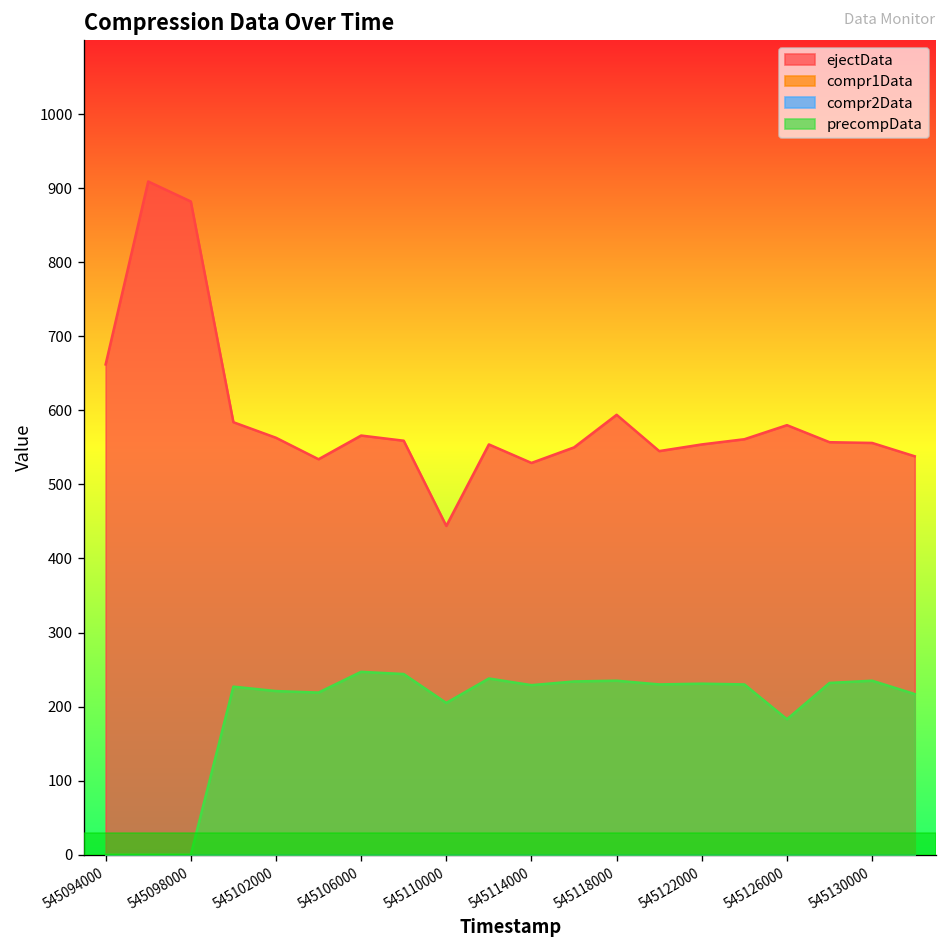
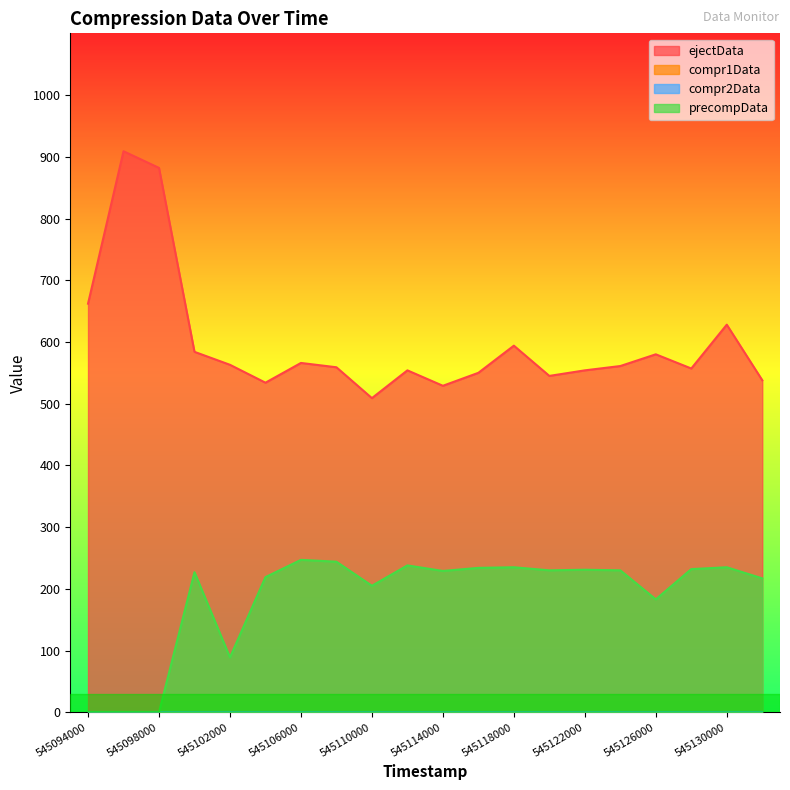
precompData, 545102000: 220 -> 90
ejectData, 545110000: 440 -> 510
ejectData, 545130000: 560 -> 630
